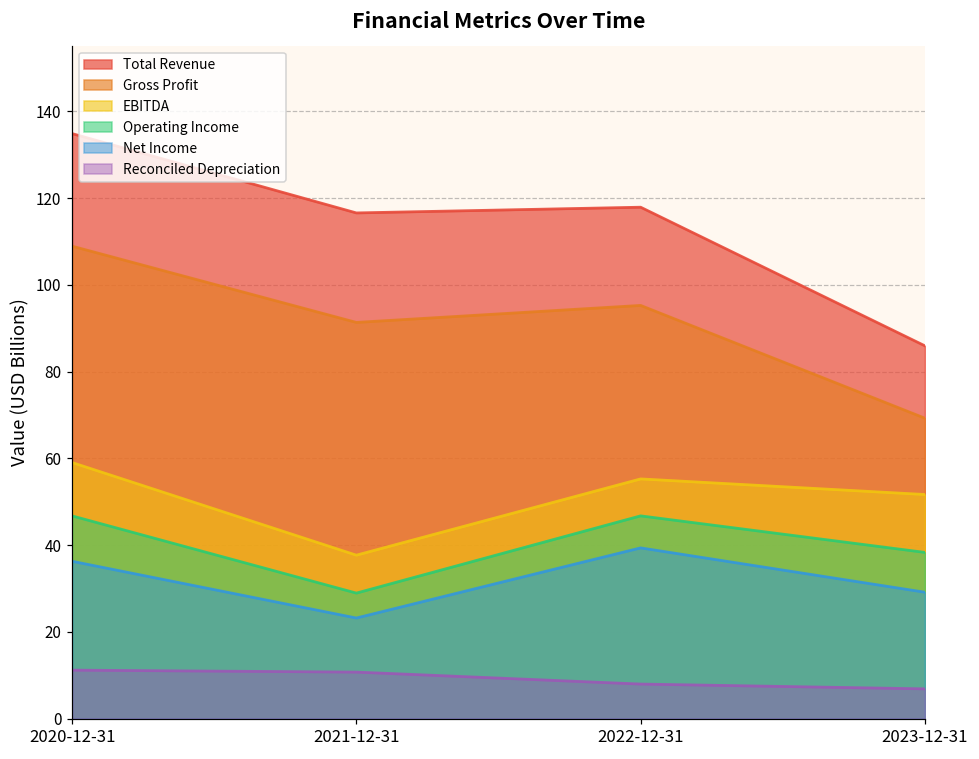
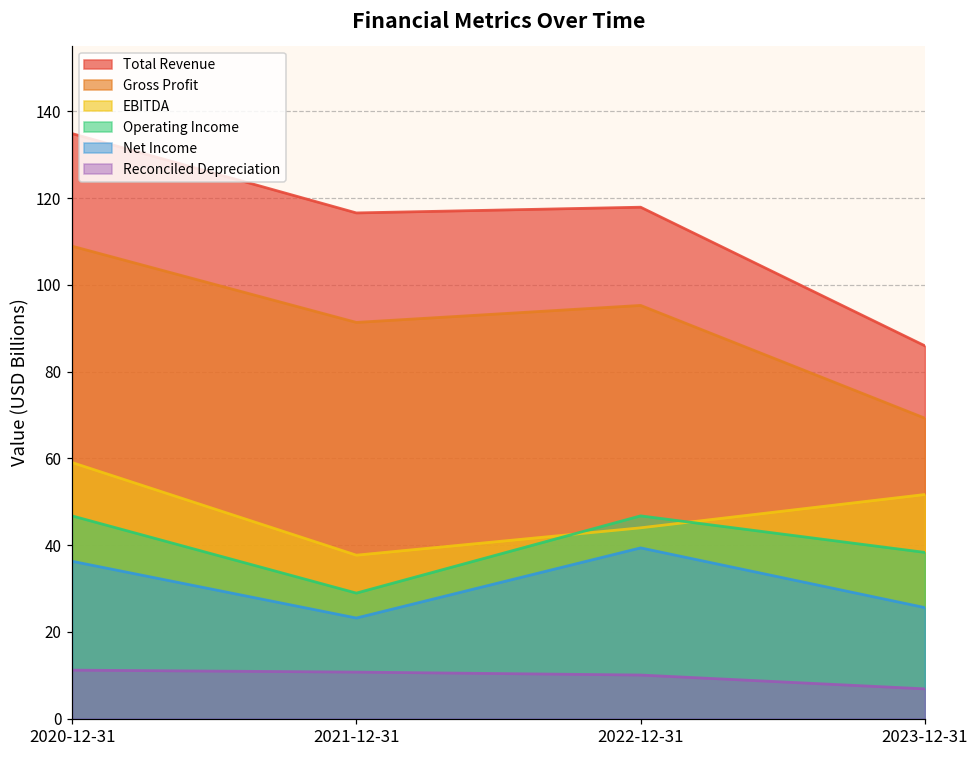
EBITDA, 2022-12-31: 55 -> 44
Reconciled Depreciation, 2022-12-31: 8 -> 10
Net Income, 2023-12-31: 29 -> 26
